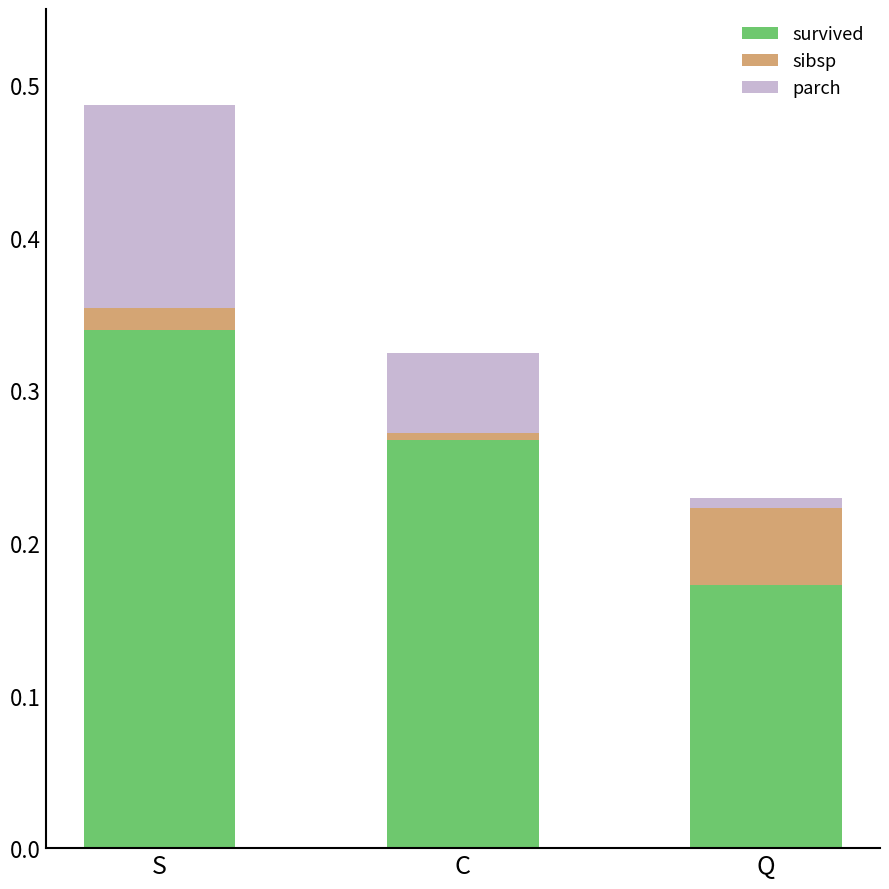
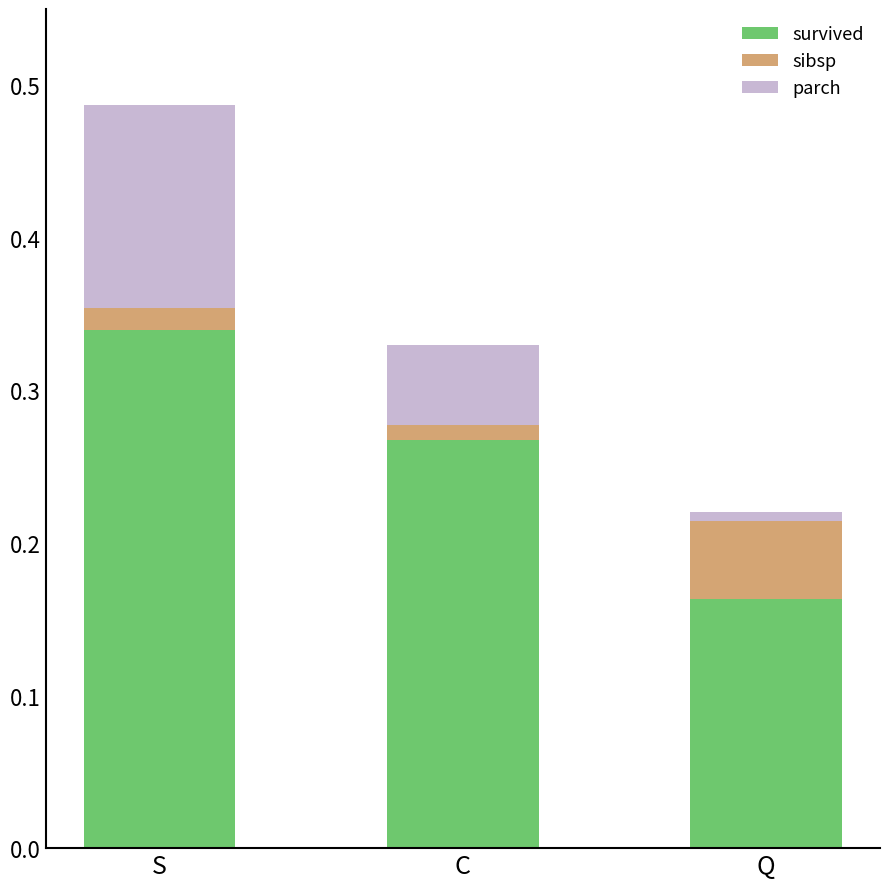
sibsp, C: 0.005 -> 0.010
survived, Q: 0.172 -> 0.163
